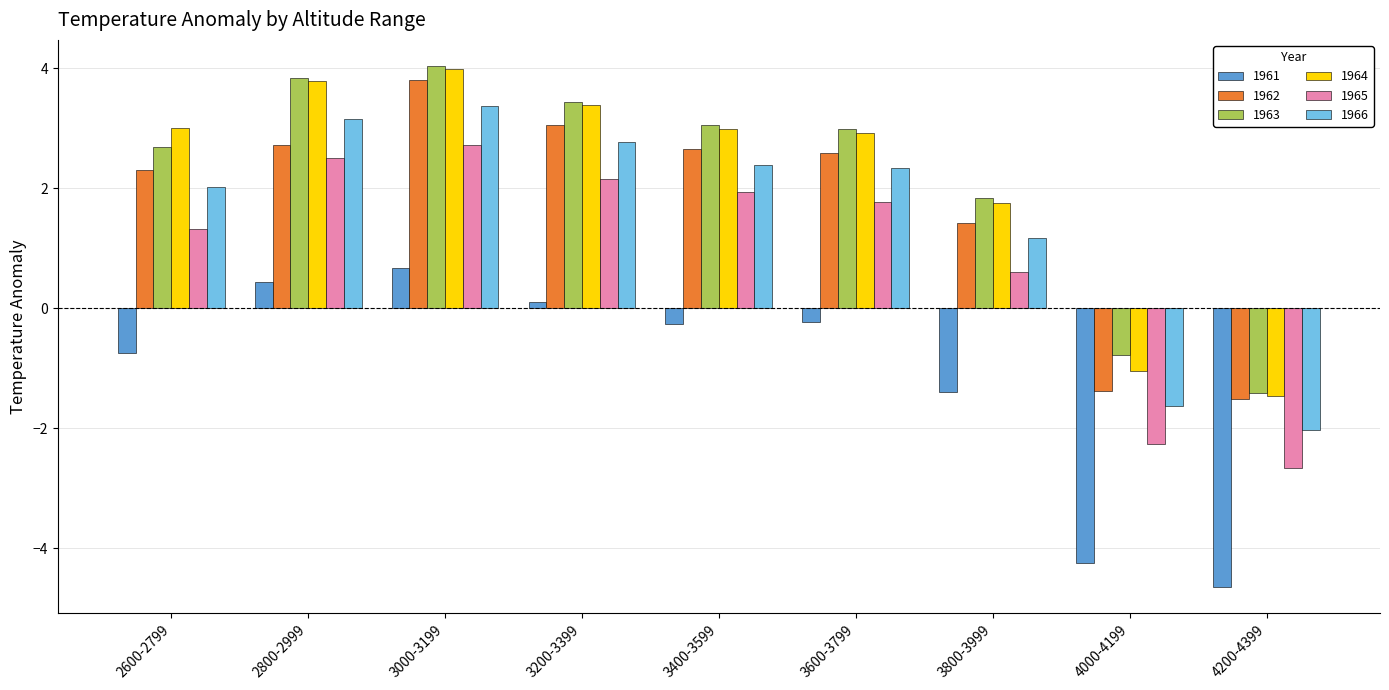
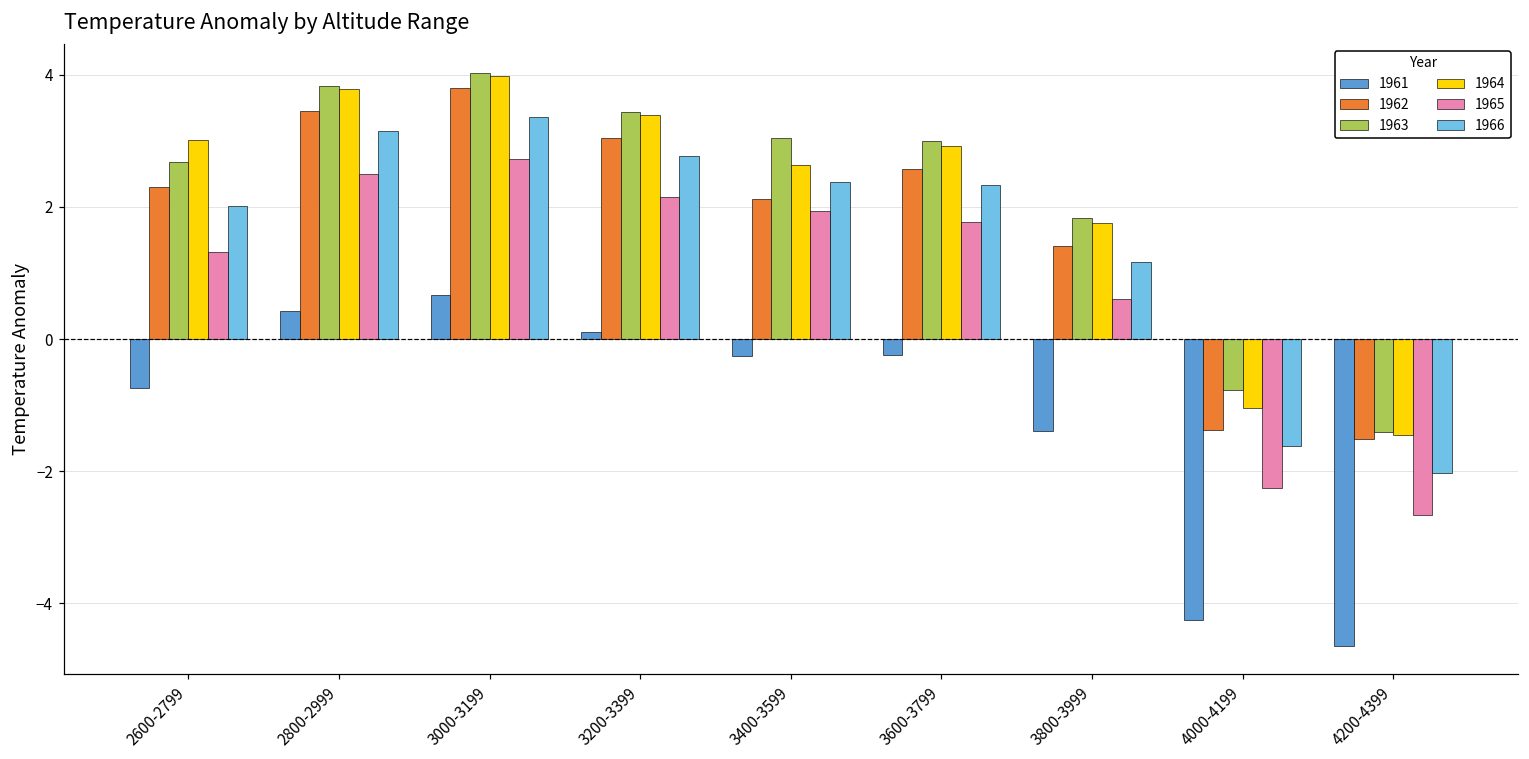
1962, 2800-2999: 2.7 -> 3.4
1962, 3400-3599: 2.7 -> 2.1
1964, 3400-3599: 3.0 -> 2.6
